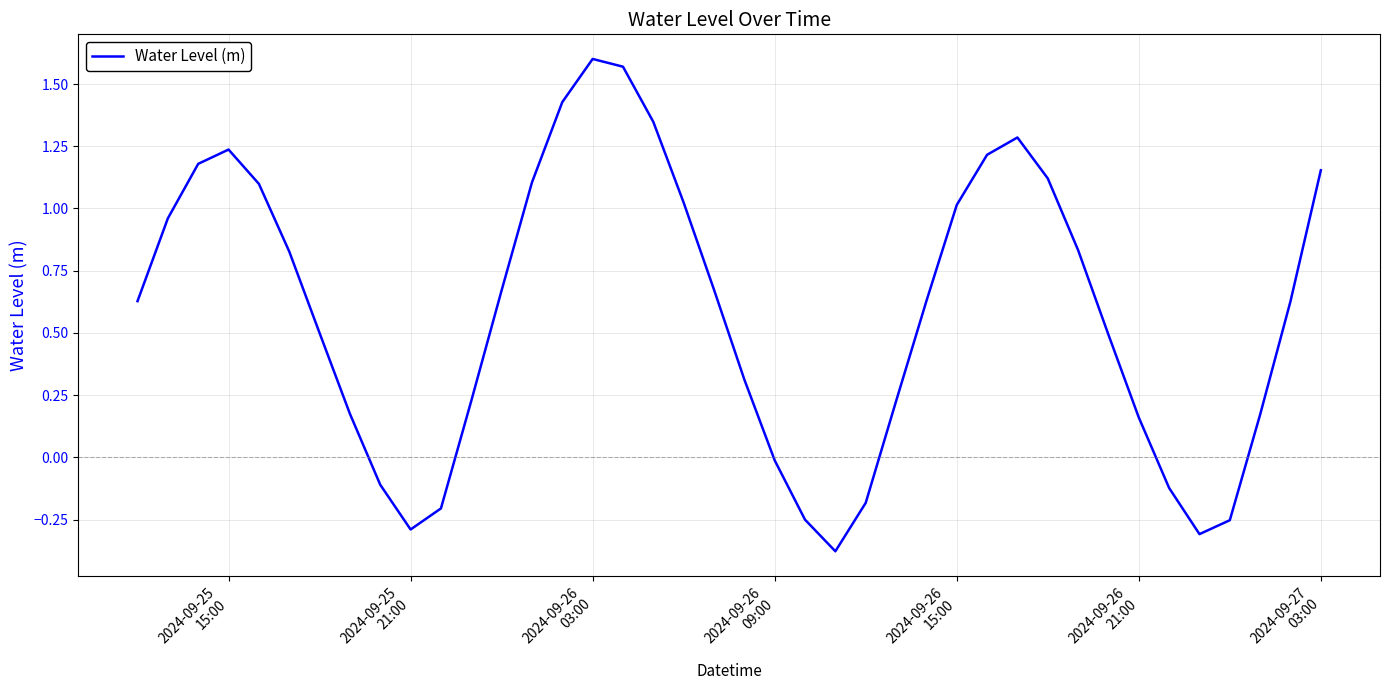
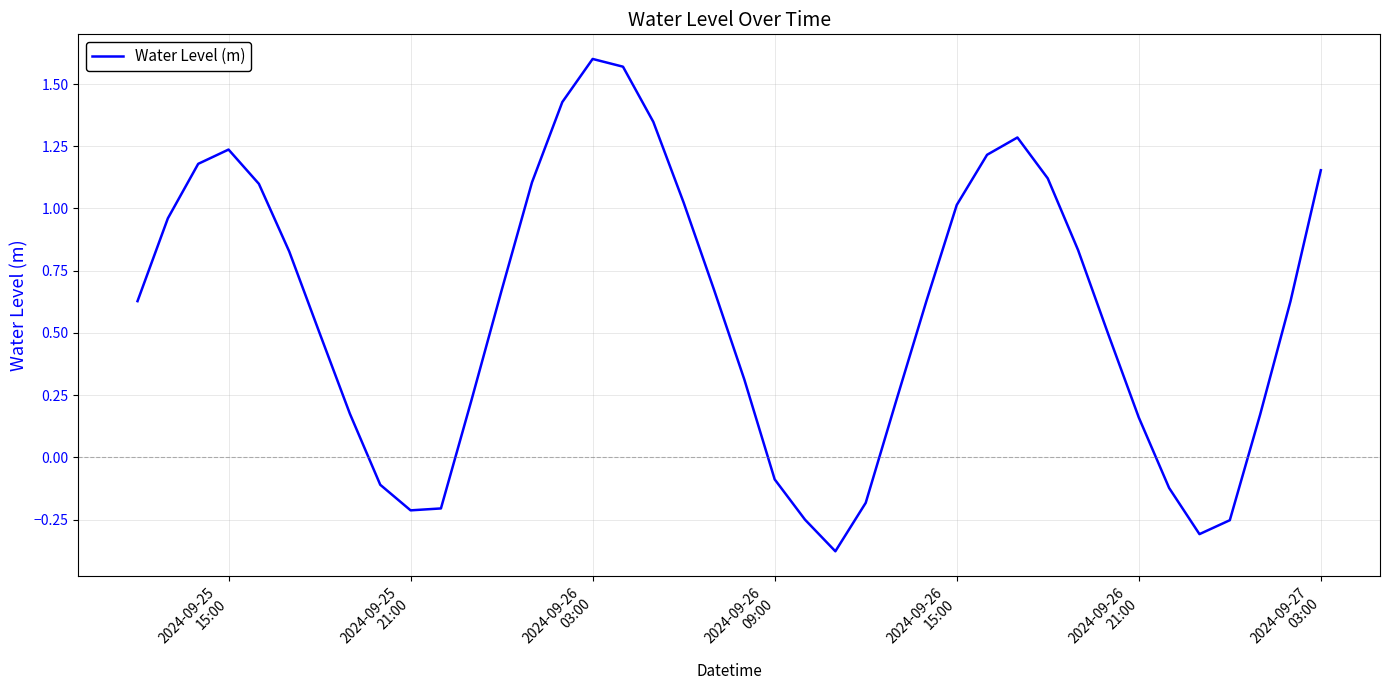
2024-09-25 21:00: -0.29 -> -0.21
2024-09-26 09:00: -0.01 -> -0.09
